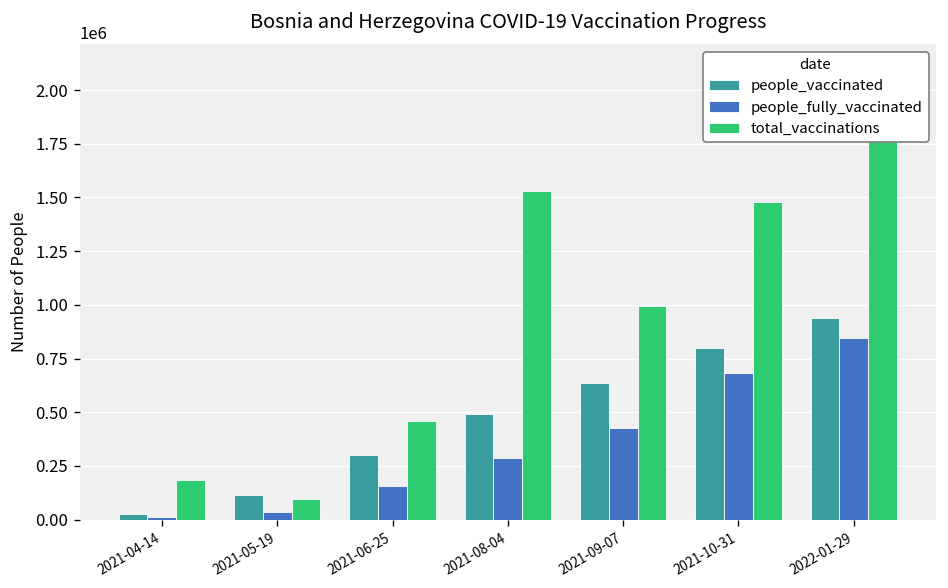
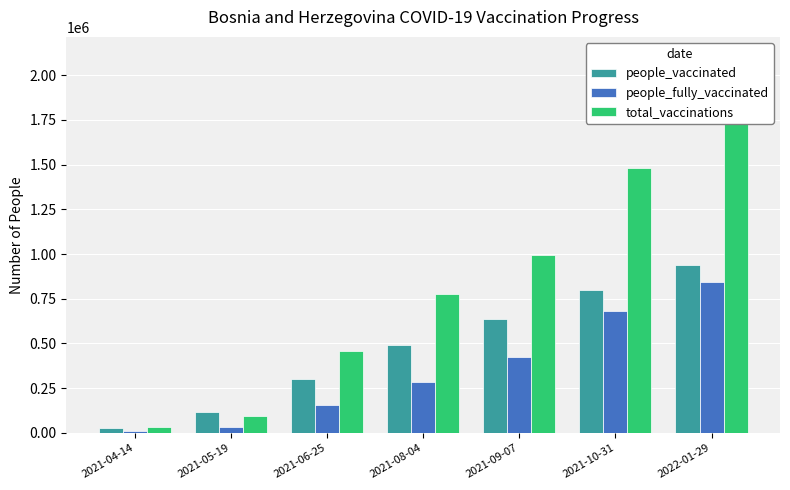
total_vaccinations, 2021-04-14: 180000 -> 40000
total_vaccinations, 2021-08-04: 1530000 -> 780000
